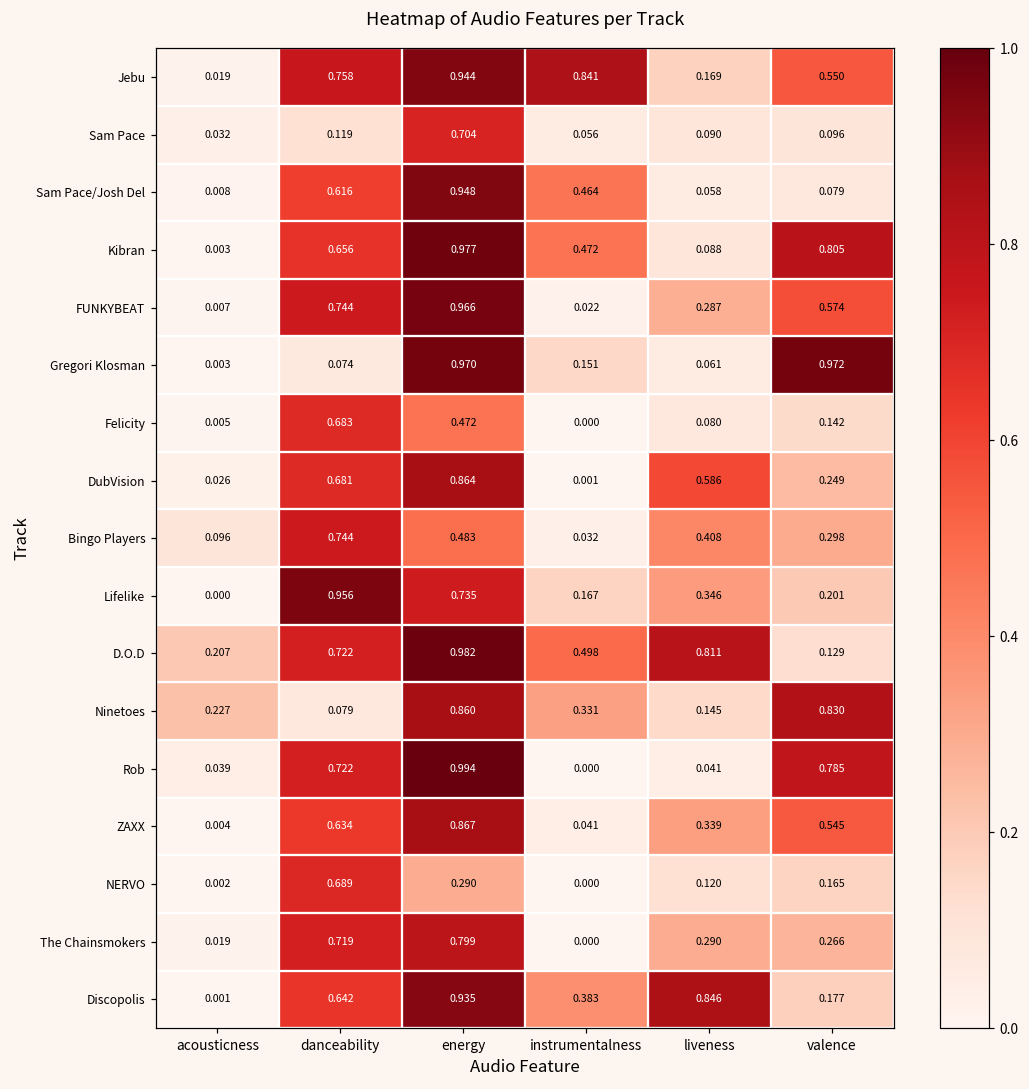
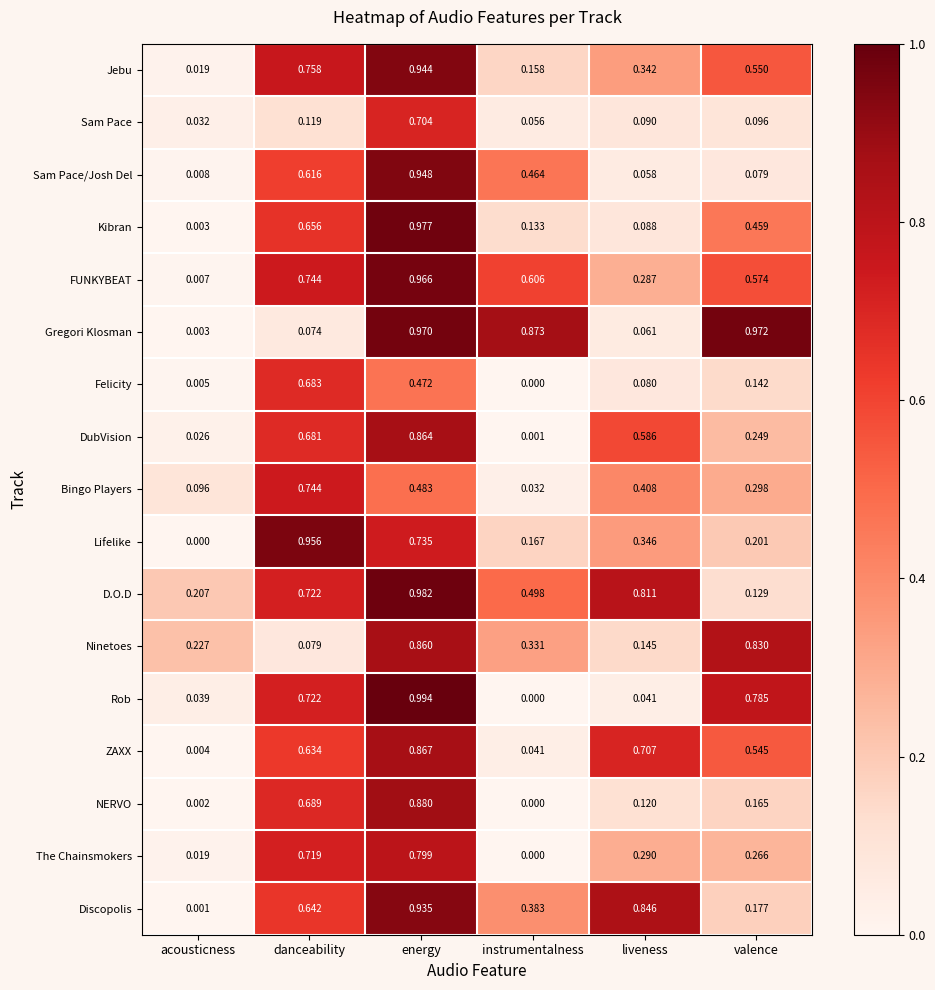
Jebu, instrumentalness: 0.841 -> 0.158
Jebu, liveness: 0.169 -> 0.342
Kibran, instrumentalness: 0.472 -> 0.133
Kibran, valence: 0.805 -> 0.459
FUNKYBEAT, instrumentalness: 0.022 -> 0.606
Gregori Klosman, instrumentalness: 0.151 -> 0.873
ZAXX, liveness: 0.339 -> 0.707
NERVO, energy: 0.290 -> 0.880
